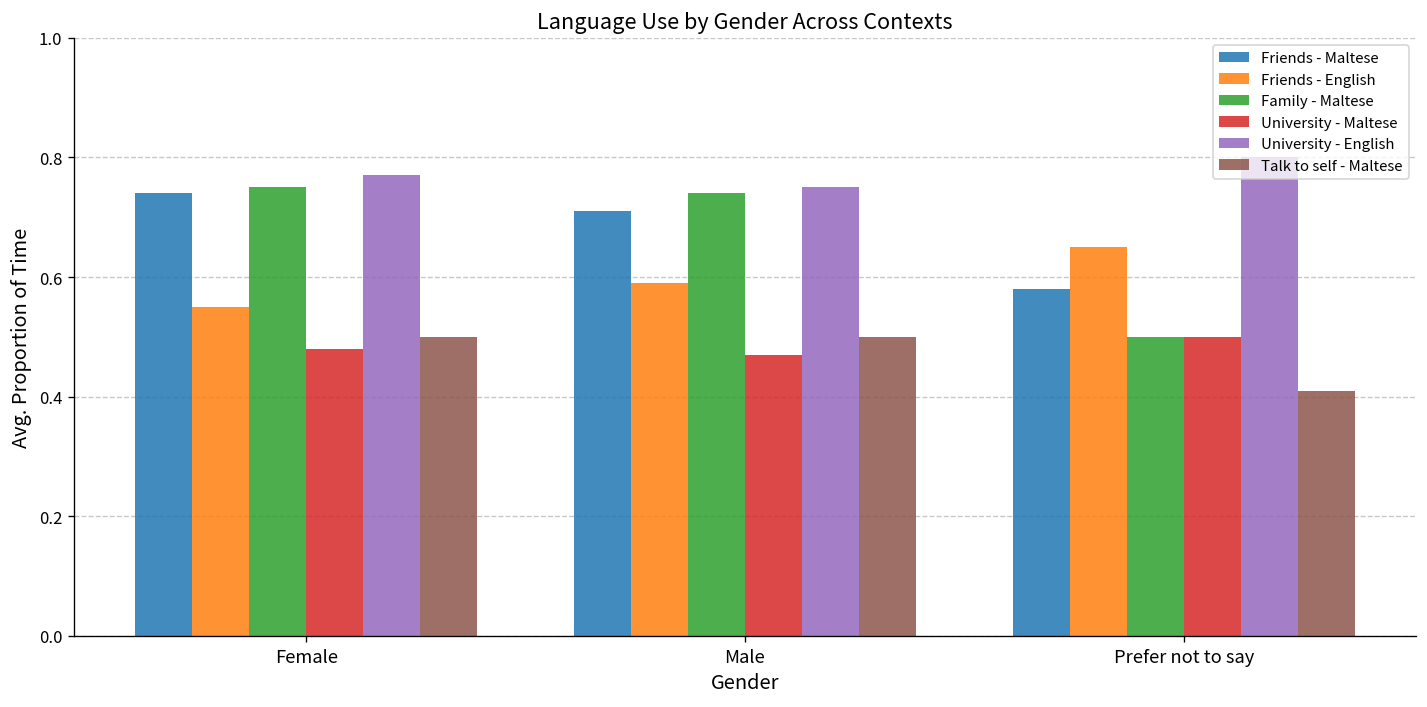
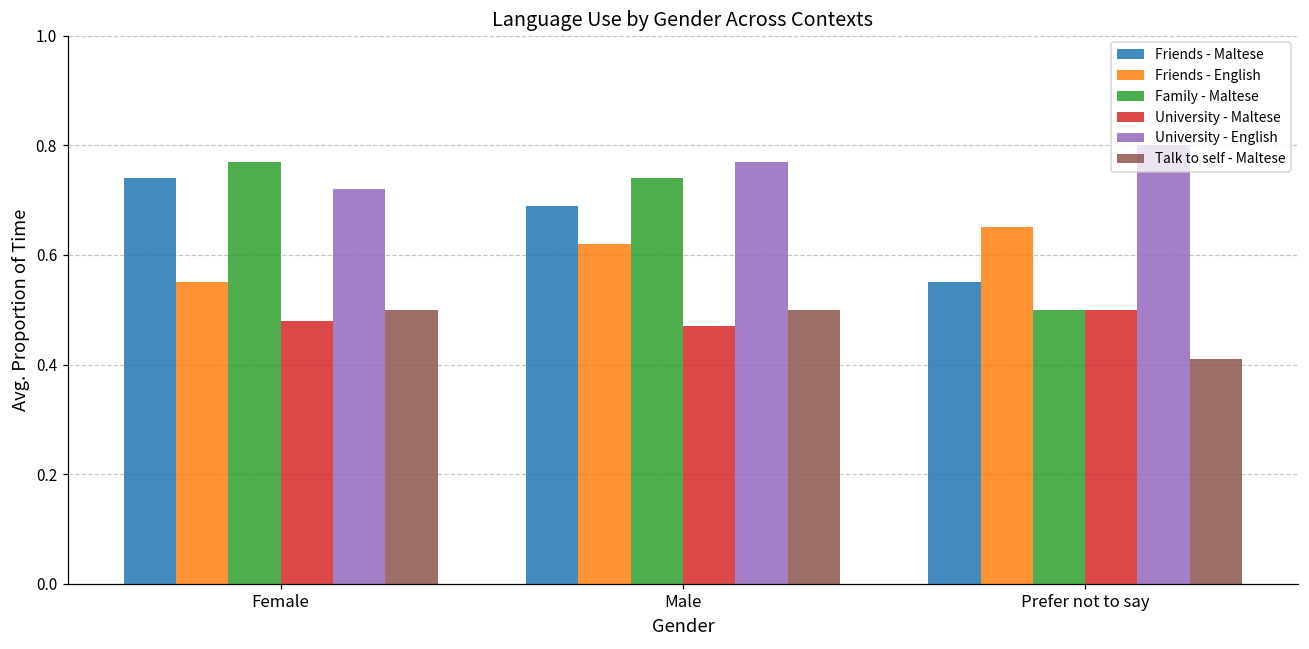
Family - Maltese, Female: 0.75 -> 0.77
University - English, Female: 0.77 -> 0.72
Friends - Maltese, Male: 0.71 -> 0.69
Friends - English, Male: 0.59 -> 0.62
University - English, Male: 0.75 -> 0.77
Friends - Maltese, Prefer not to say: 0.58 -> 0.55
